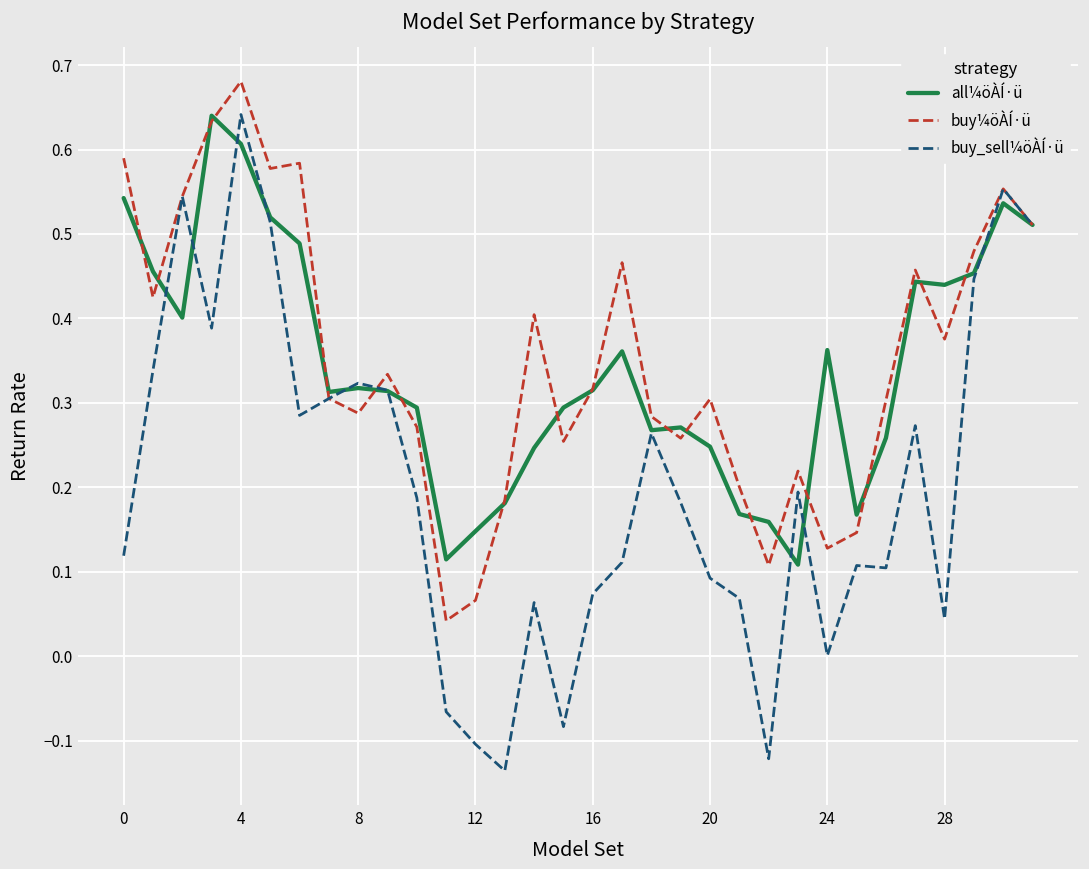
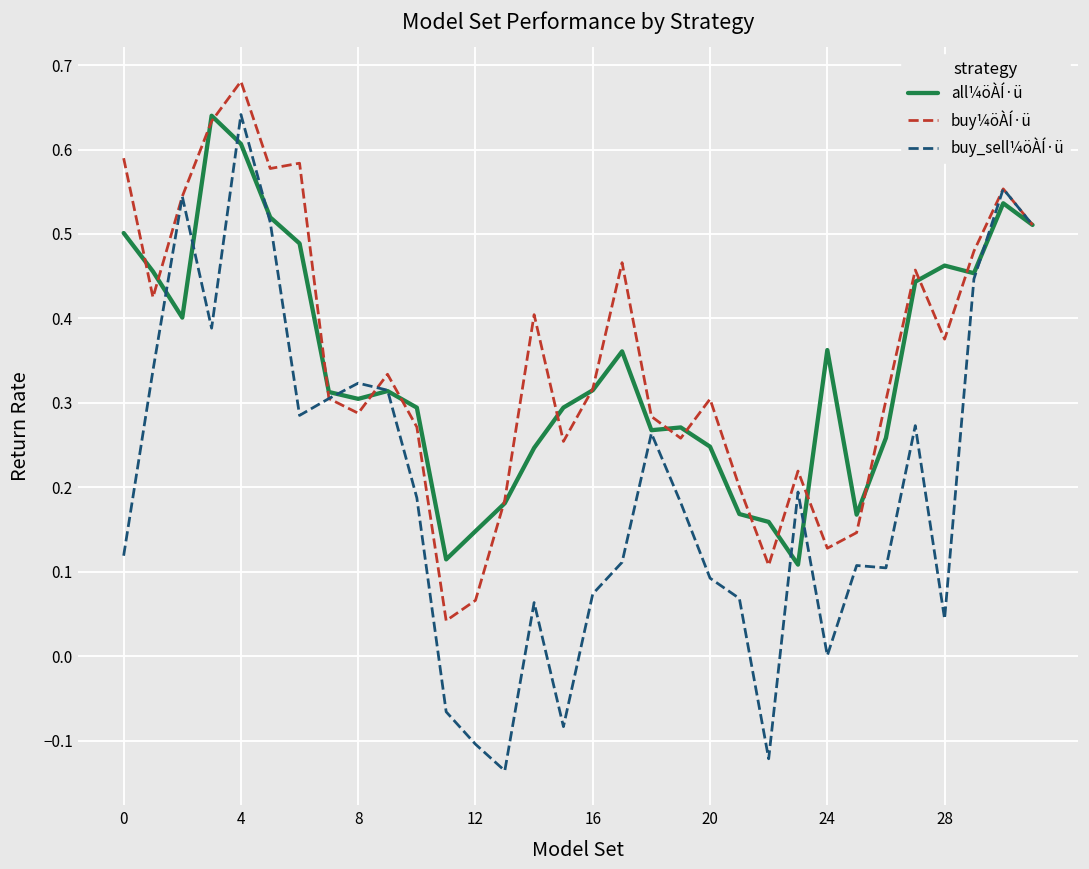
all¼öÀÍ·ü, 0: 0.54 -> 0.50
all¼öÀÍ·ü, 8: 0.32 -> 0.30
all¼öÀÍ·ü, 28: 0.44 -> 0.46
